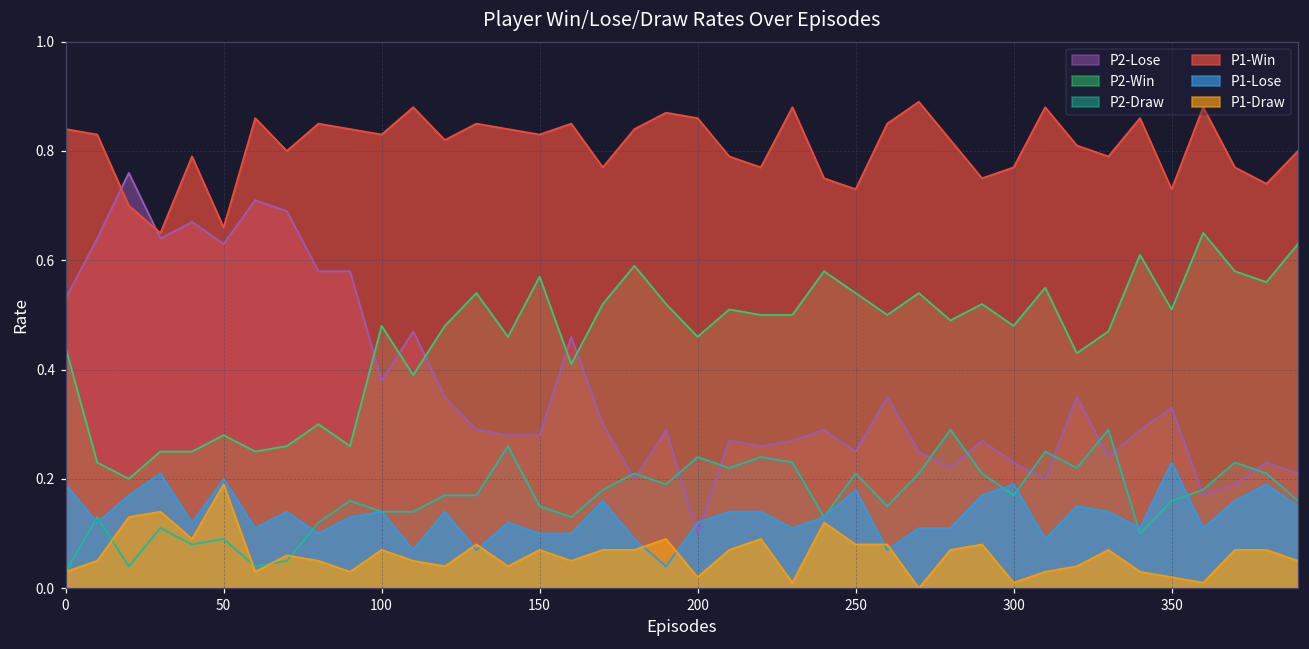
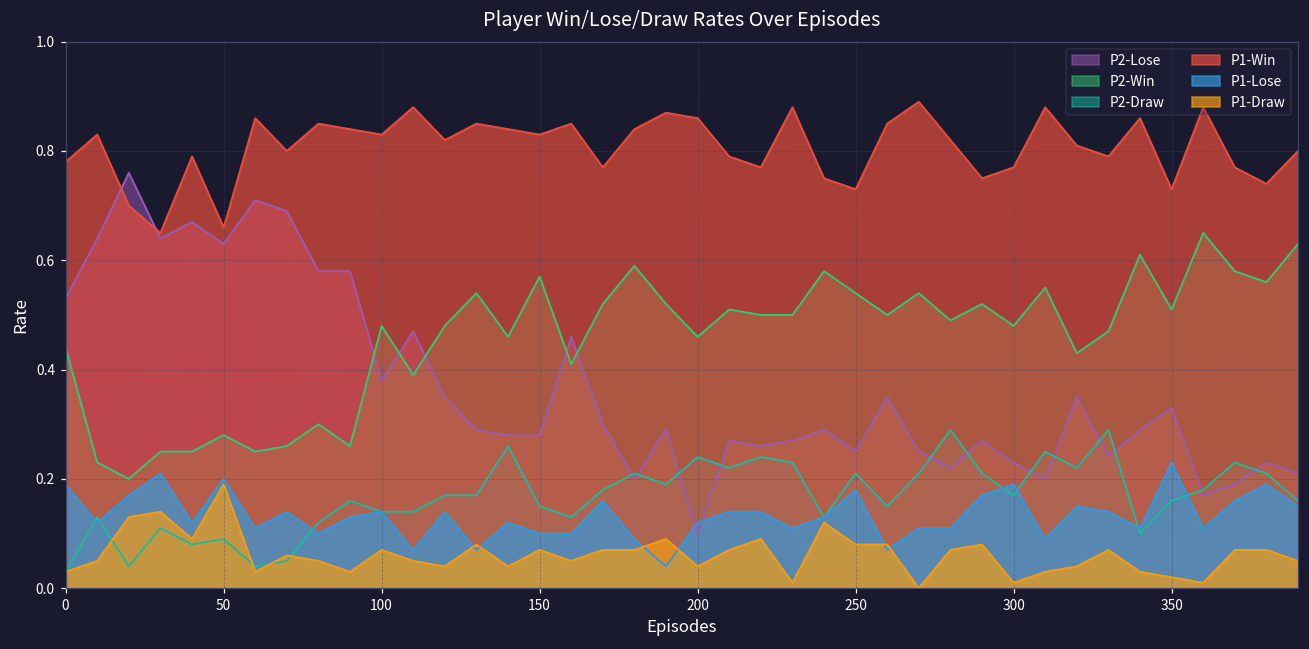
P1-Win, 0: 0.84 -> 0.78
P1-Draw, 200: 0.02 -> 0.04
